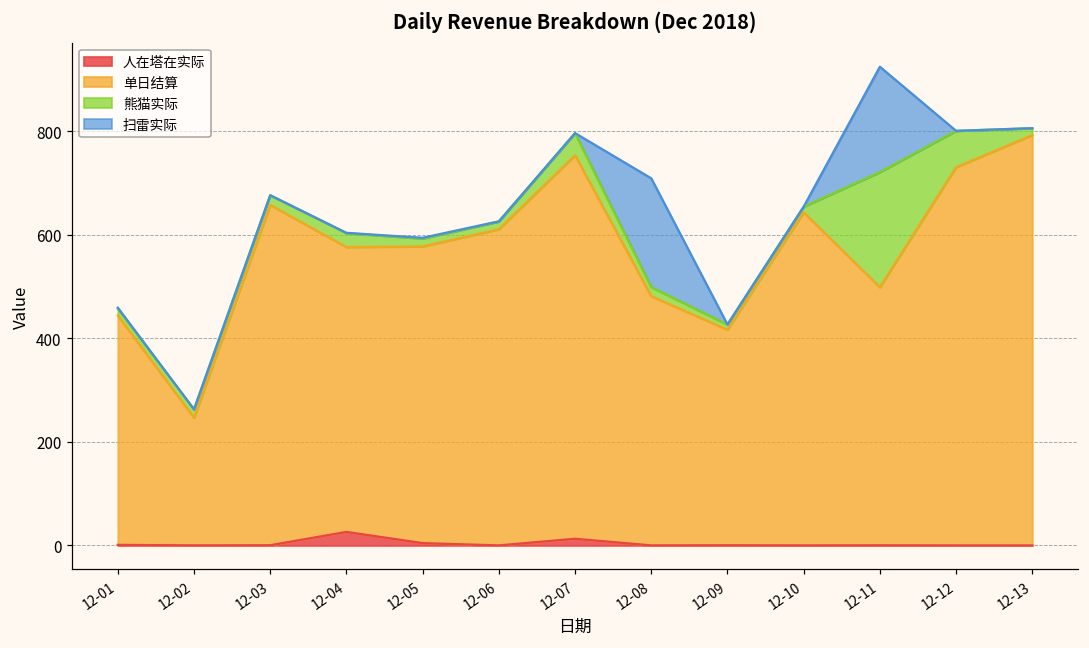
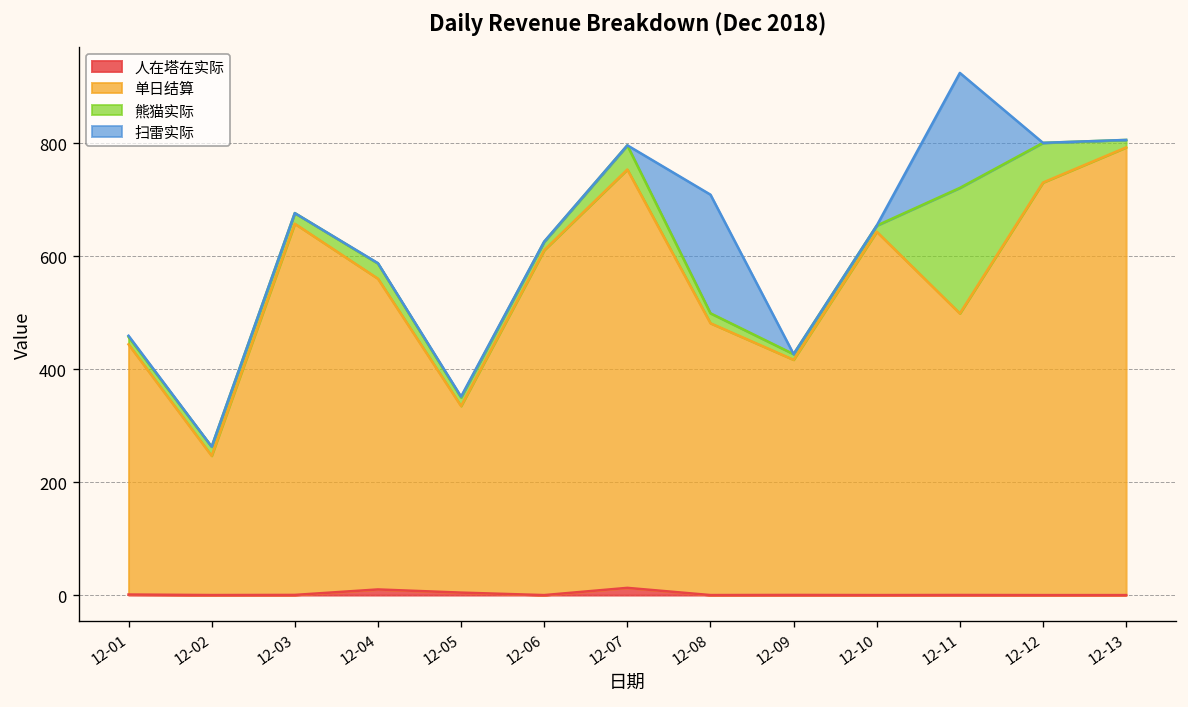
人在塔在实际, 12-04: 30 -> 10
单日结算, 12-05: 570 -> 330
